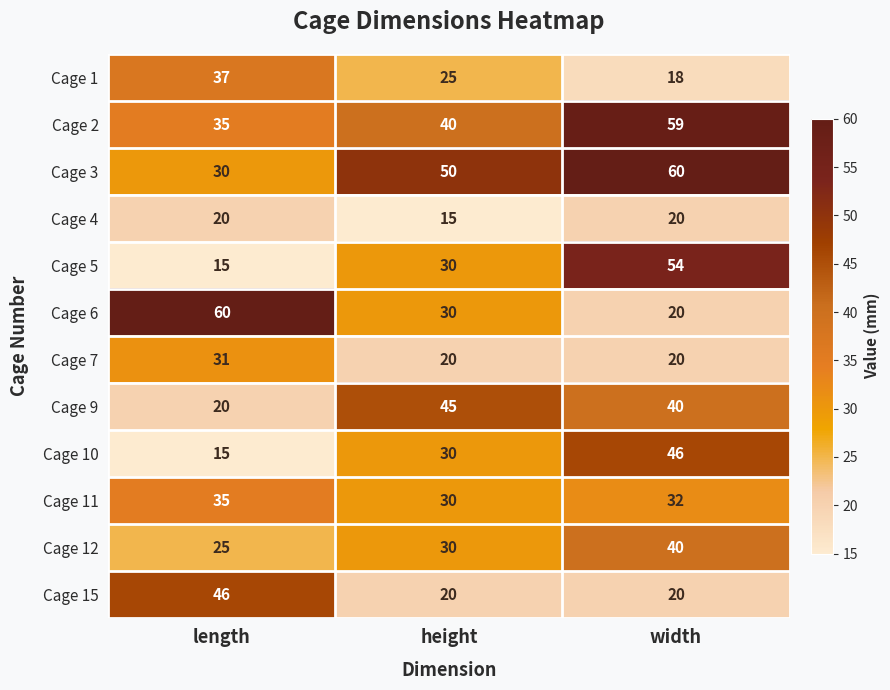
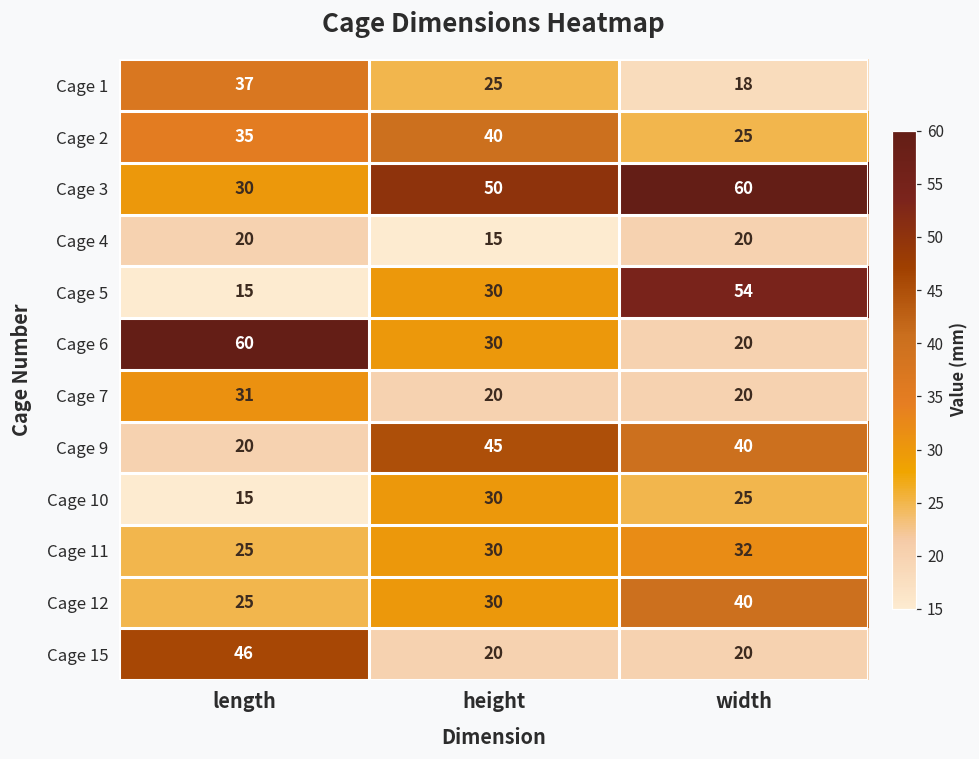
Cage 2, width: 59 -> 25
Cage 10, width: 46 -> 25
Cage 11, length: 35 -> 25
